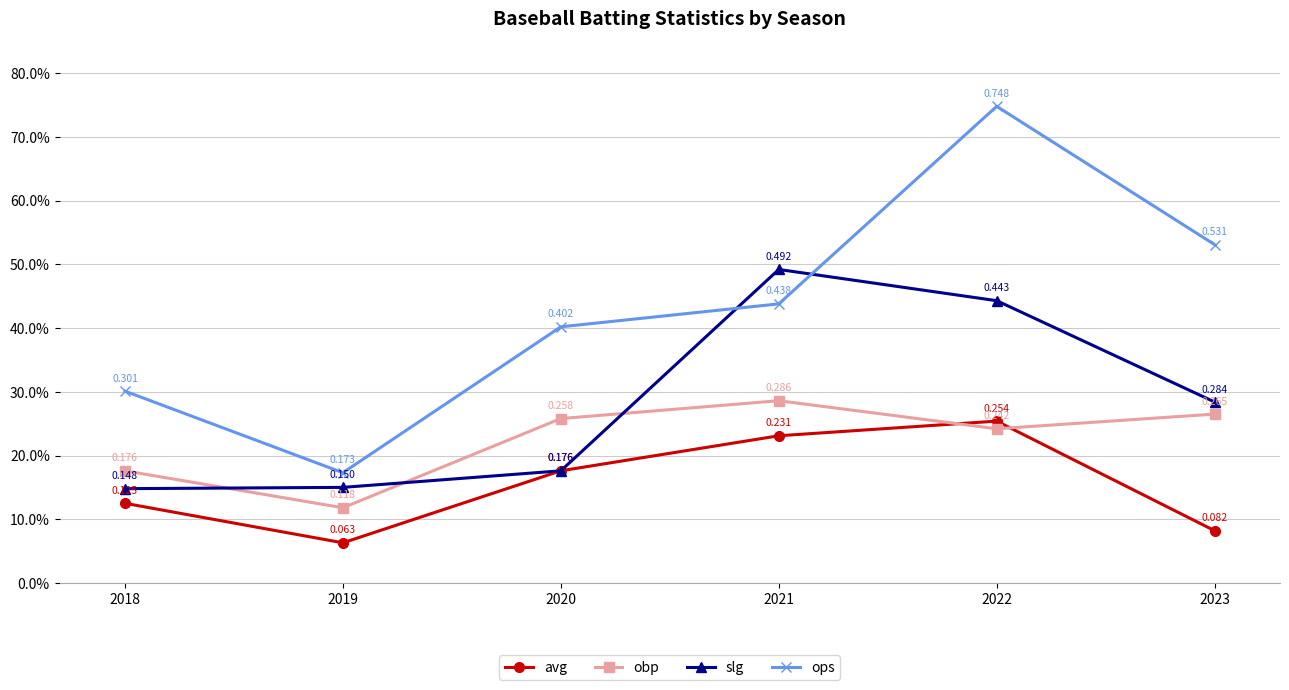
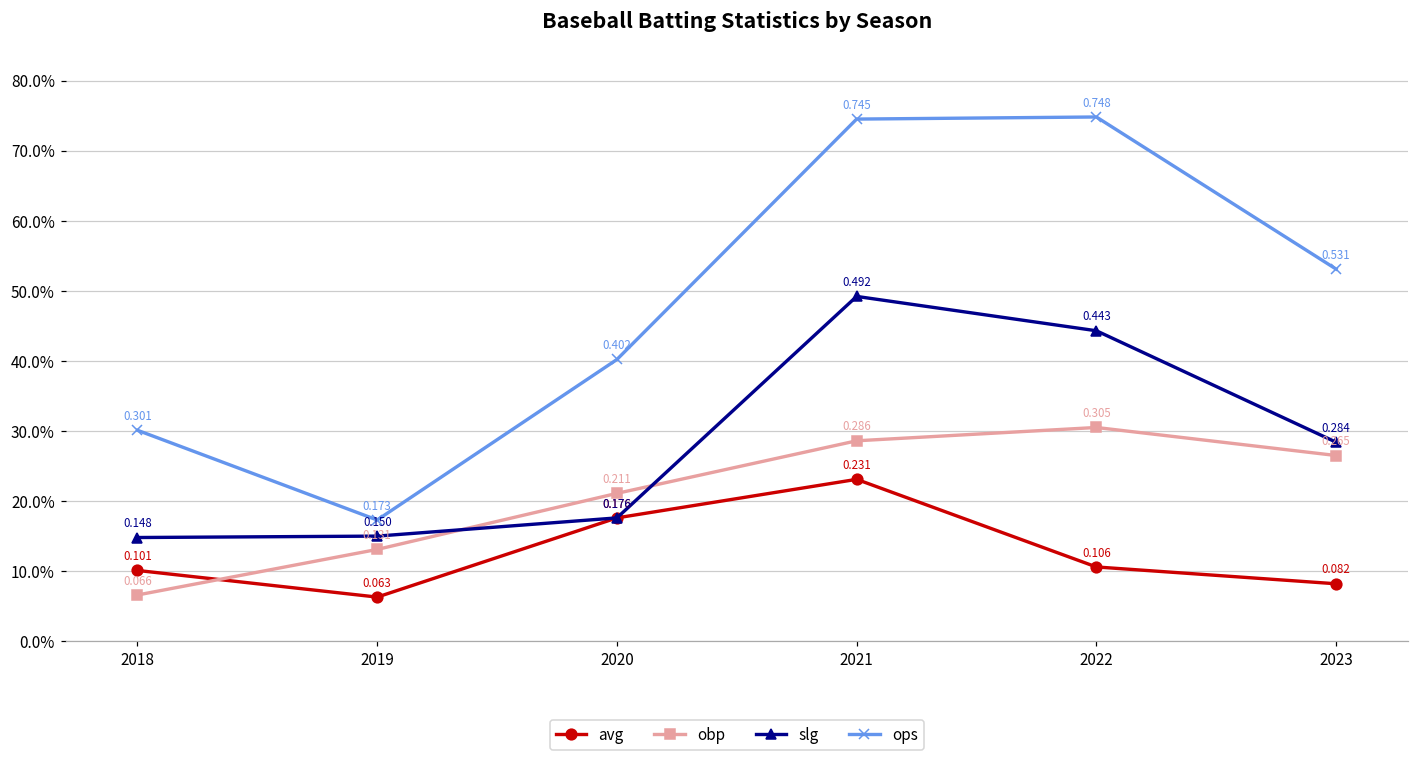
avg, 2018: 0.125 -> 0.101
obp, 2018: 0.176 -> 0.066
obp, 2019: 0.118 -> 0.131
obp, 2020: 0.258 -> 0.211
ops, 2021: 0.438 -> 0.745
avg, 2022: 0.254 -> 0.106
obp, 2022: 0.242 -> 0.305
